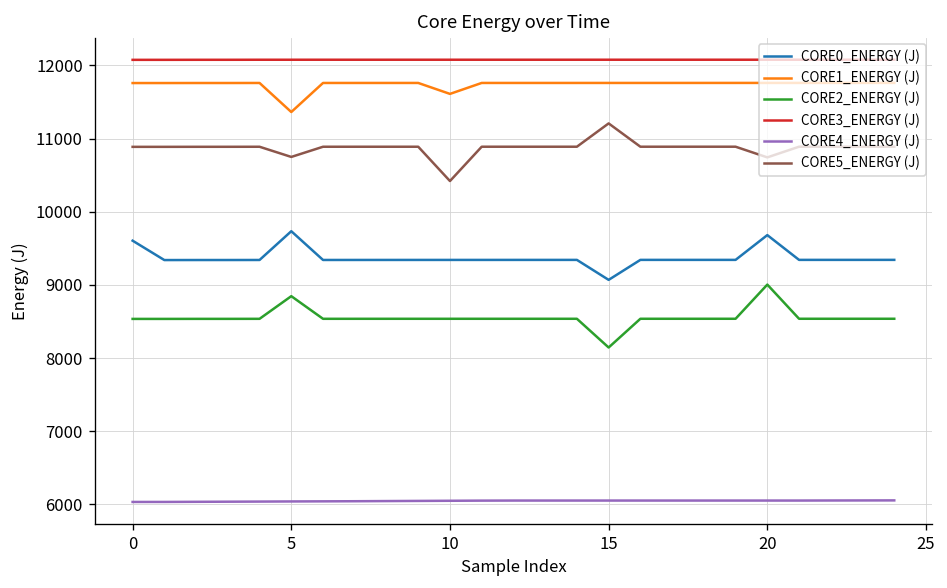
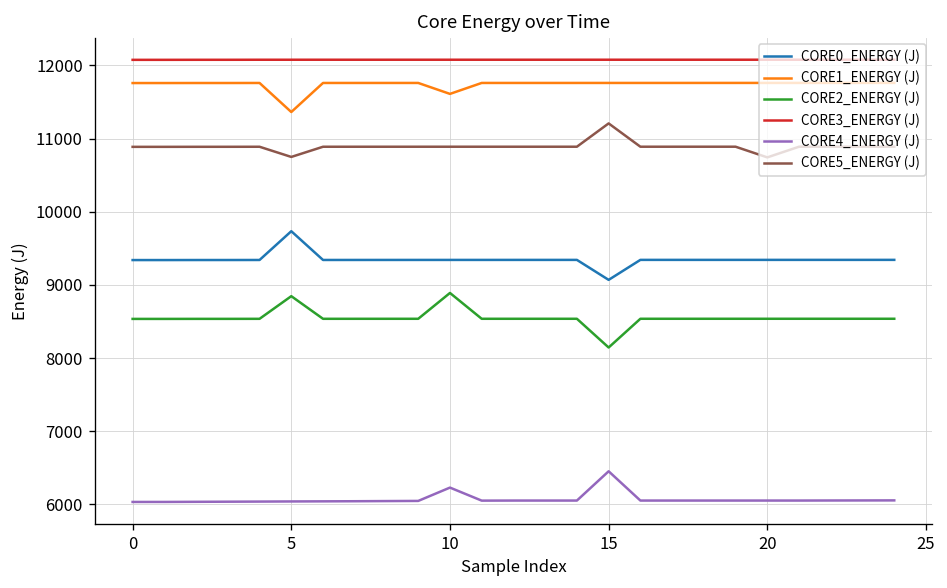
CORE0_ENERGY (J), 0: 9600 -> 9300
CORE2_ENERGY (J), 10: 8500 -> 8900
CORE4_ENERGY (J), 10: 6100 -> 6200
CORE5_ENERGY (J), 10: 10400 -> 10900
CORE4_ENERGY (J), 15: 6100 -> 6500
CORE0_ENERGY (J), 20: 9700 -> 9300
CORE2_ENERGY (J), 20: 9000 -> 8500
